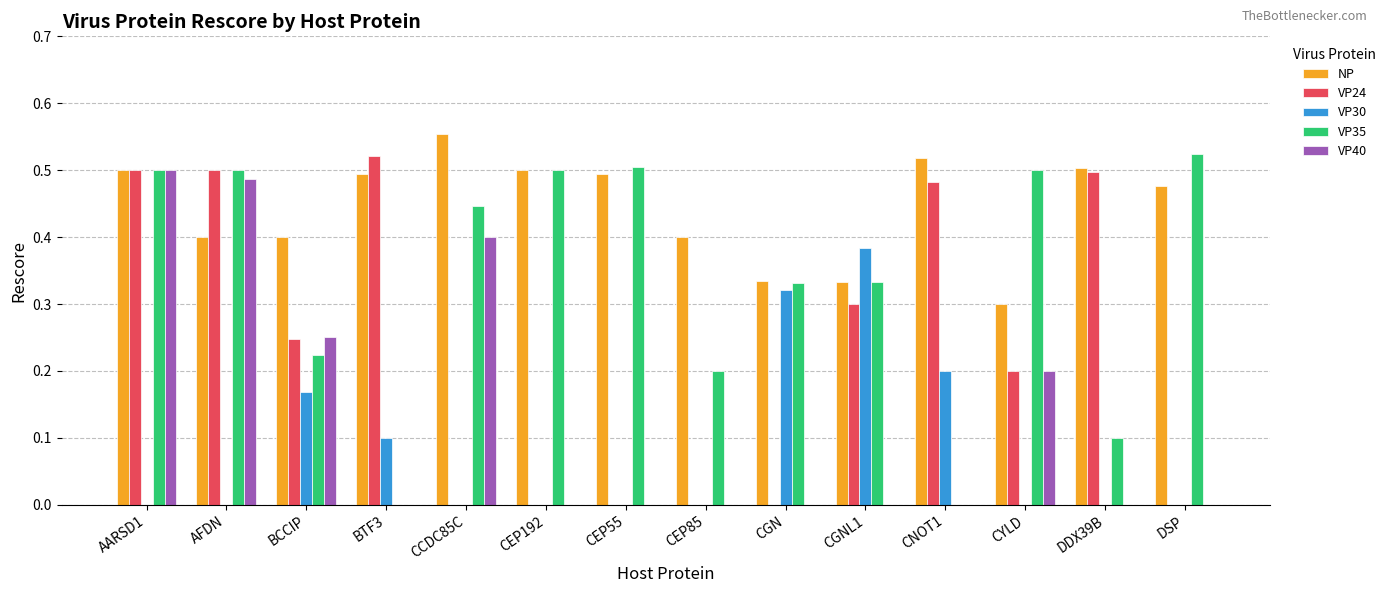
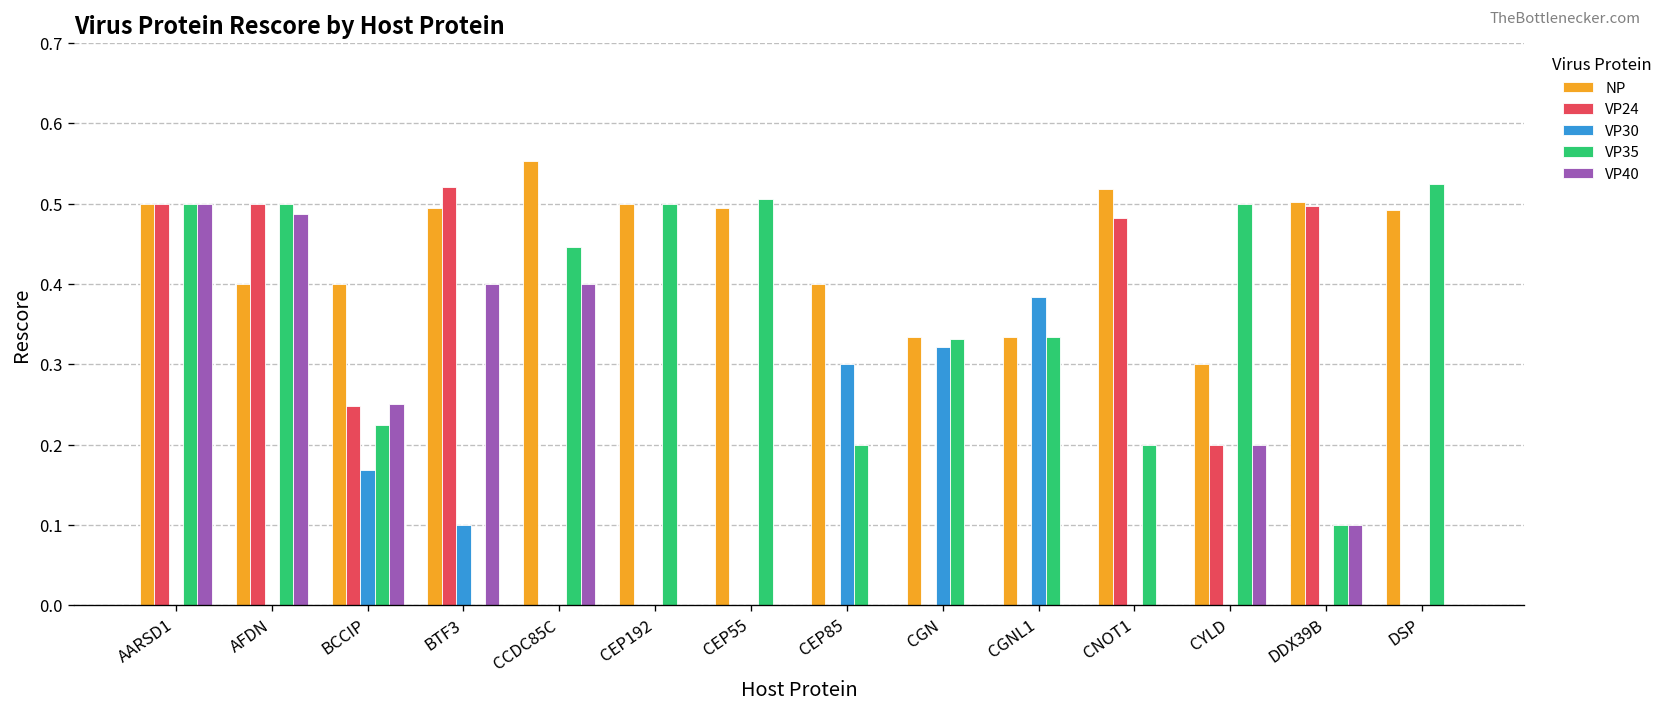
VP40, BTF3: 0.0 -> 0.4
VP30, CEP85: 0.0 -> 0.3
VP24, CGNL1: 0.3 -> 0.0
VP30, CNOT1: 0.2 -> 0.0
VP35, CNOT1: 0.0 -> 0.2
VP40, DDX39B: 0.0 -> 0.1
NP, DSP: 0.48 -> 0.49
